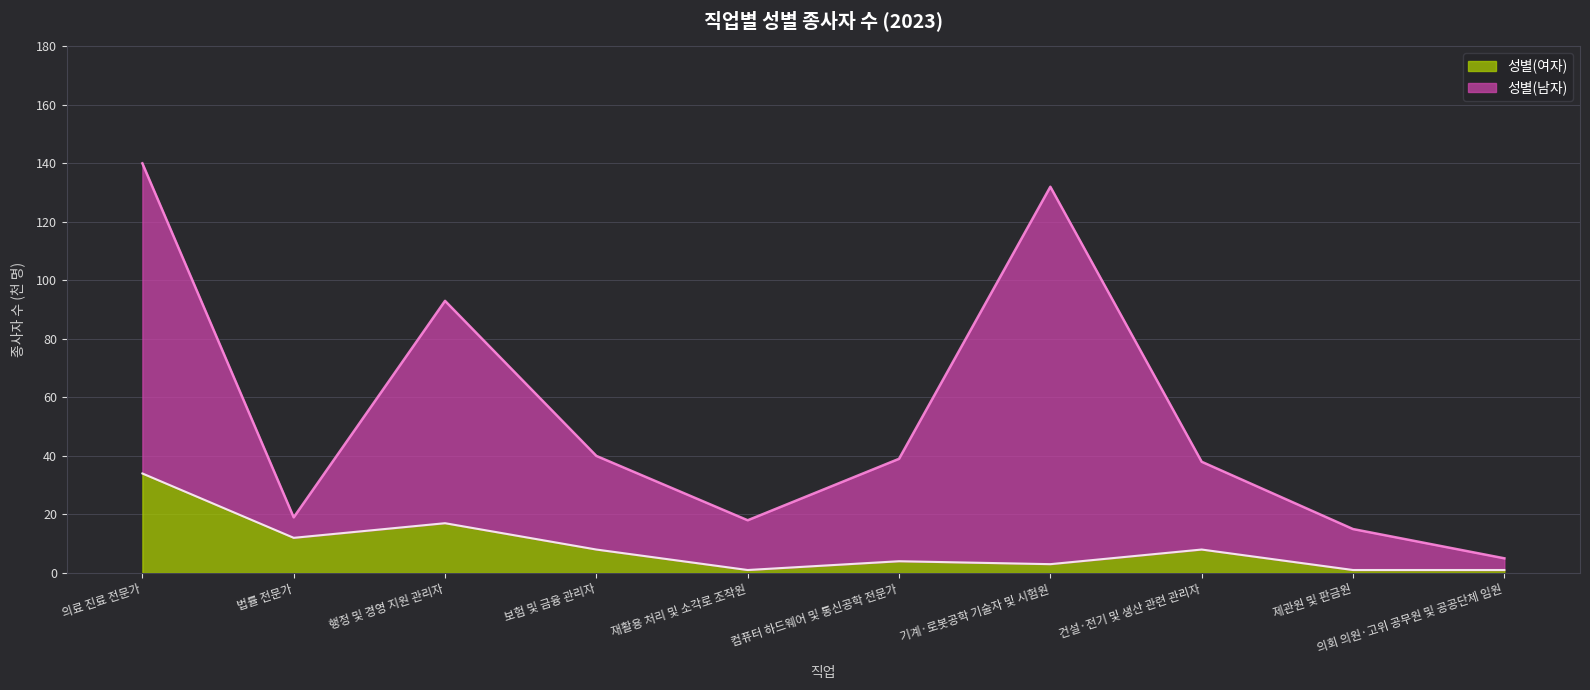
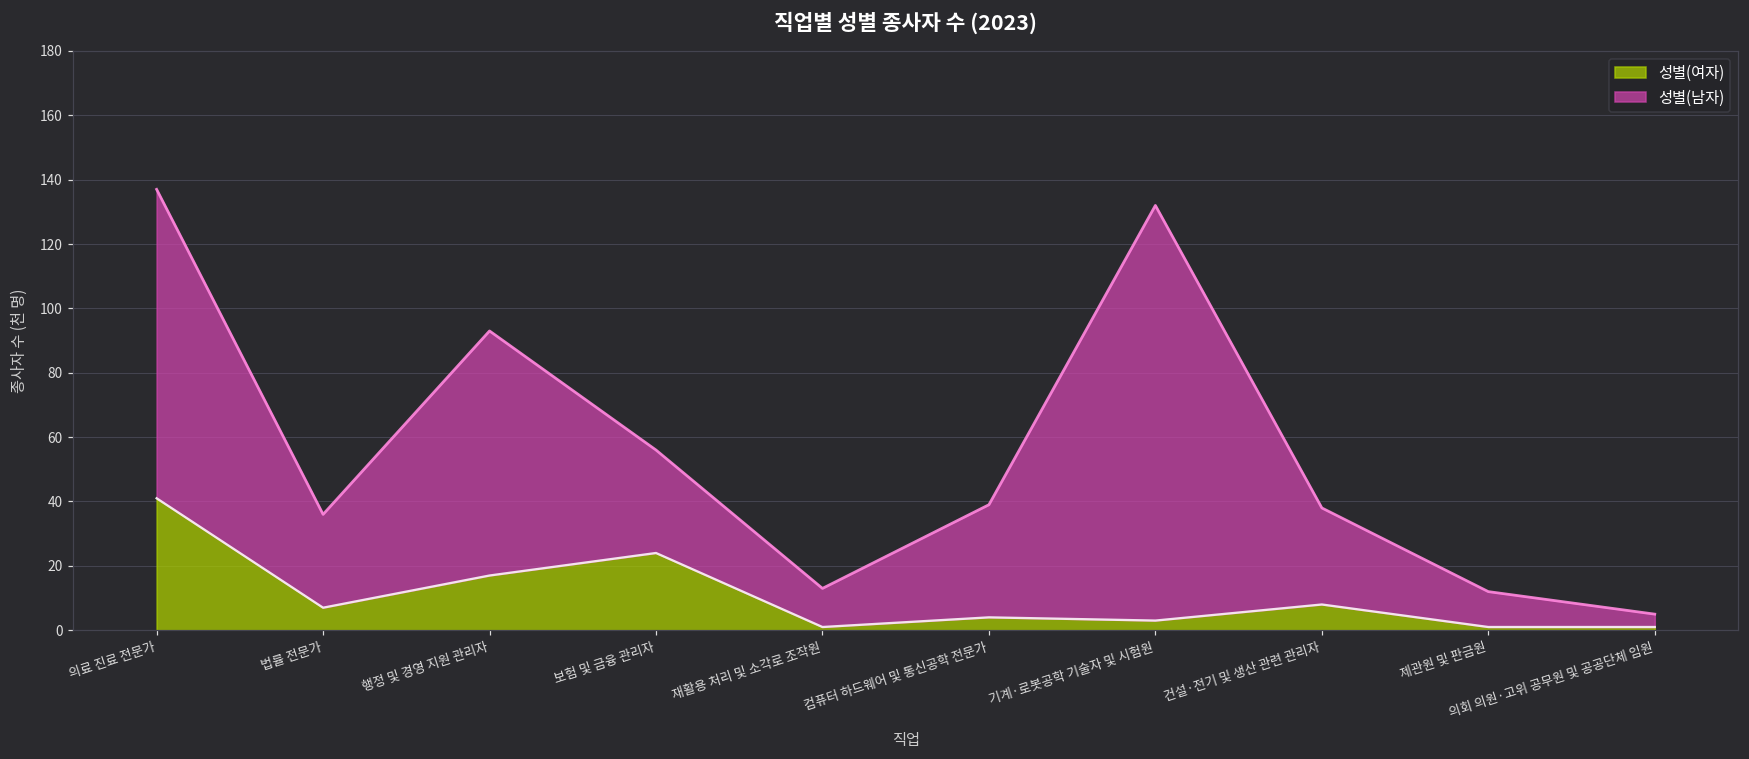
성별(여자), 의료 진료 전문가: 34 -> 41
성별(남자), 의료 진료 전문가: 106 -> 96
성별(여자), 법률 전문가: 12 -> 7
성별(남자), 법률 전문가: 7 -> 29
성별(여자), 보험 및 금융 관리자: 8 -> 24
성별(남자), 재활용 처리 및 소각로 조작원: 17 -> 12
성별(남자), 제관원 및 판금원: 14 -> 11
